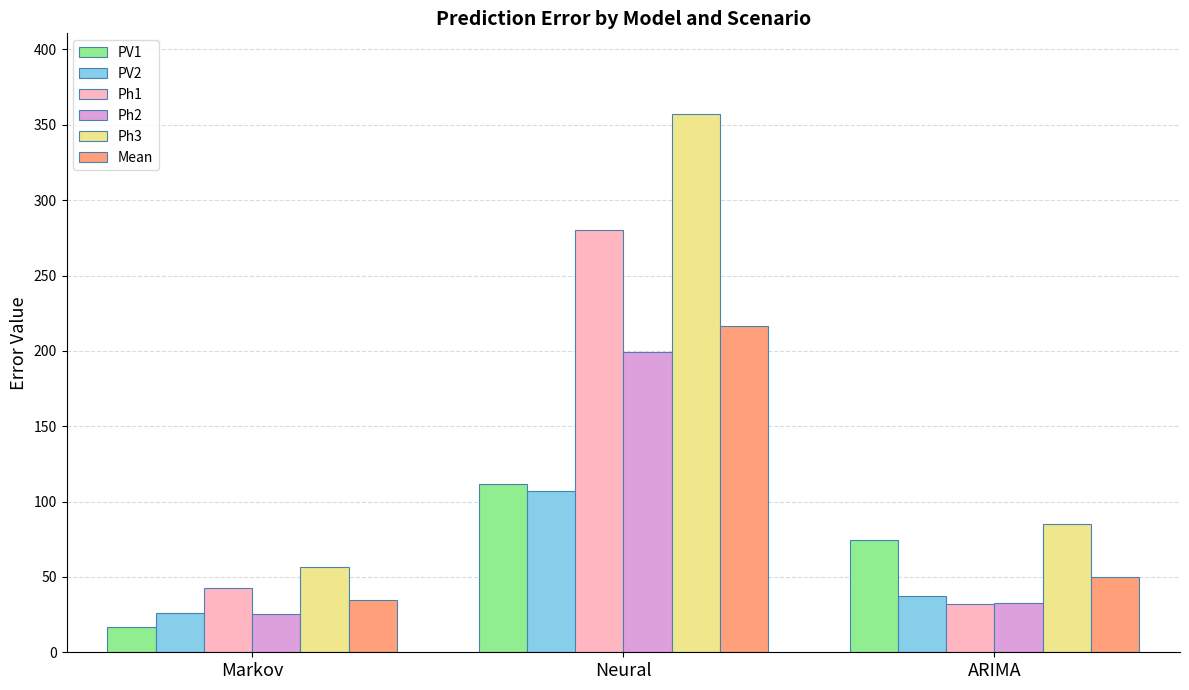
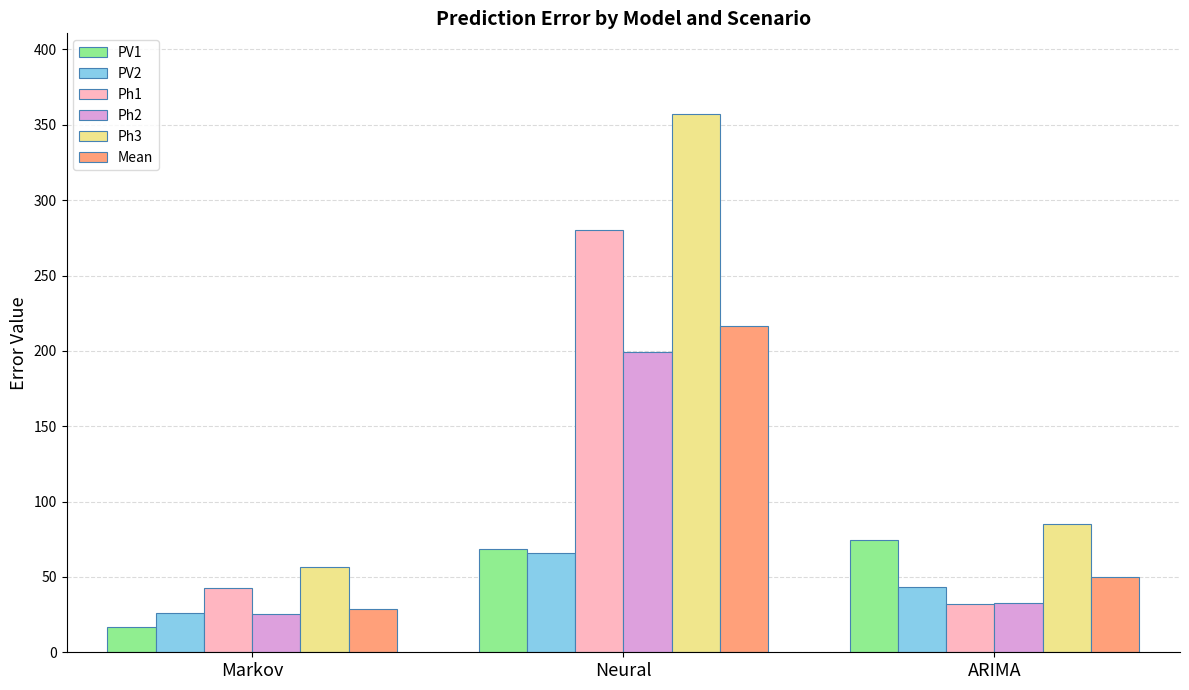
Mean, Markov: 34 -> 29
PV1, Neural: 112 -> 68
PV2, Neural: 107 -> 66
PV2, ARIMA: 37 -> 43
